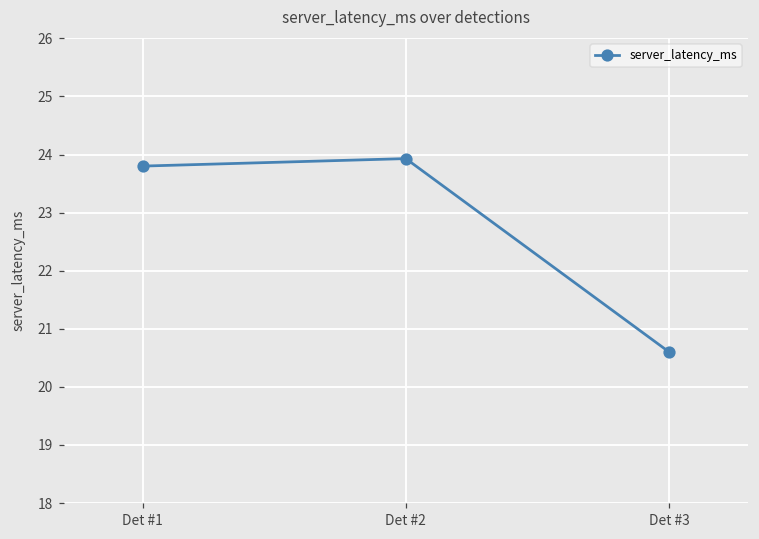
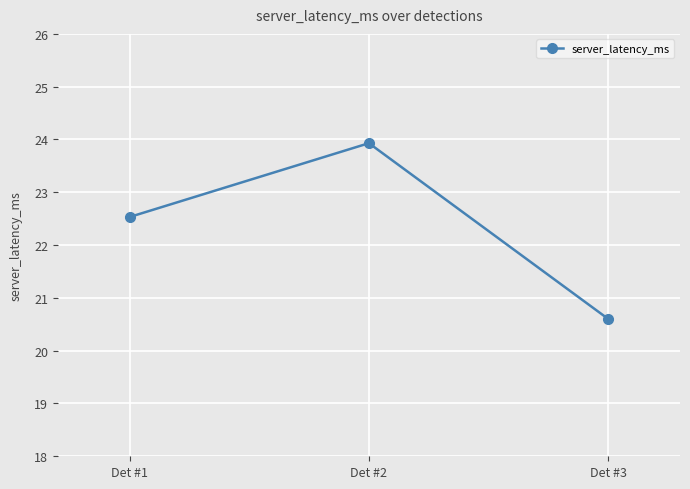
Det #1: 23.8 -> 22.5
